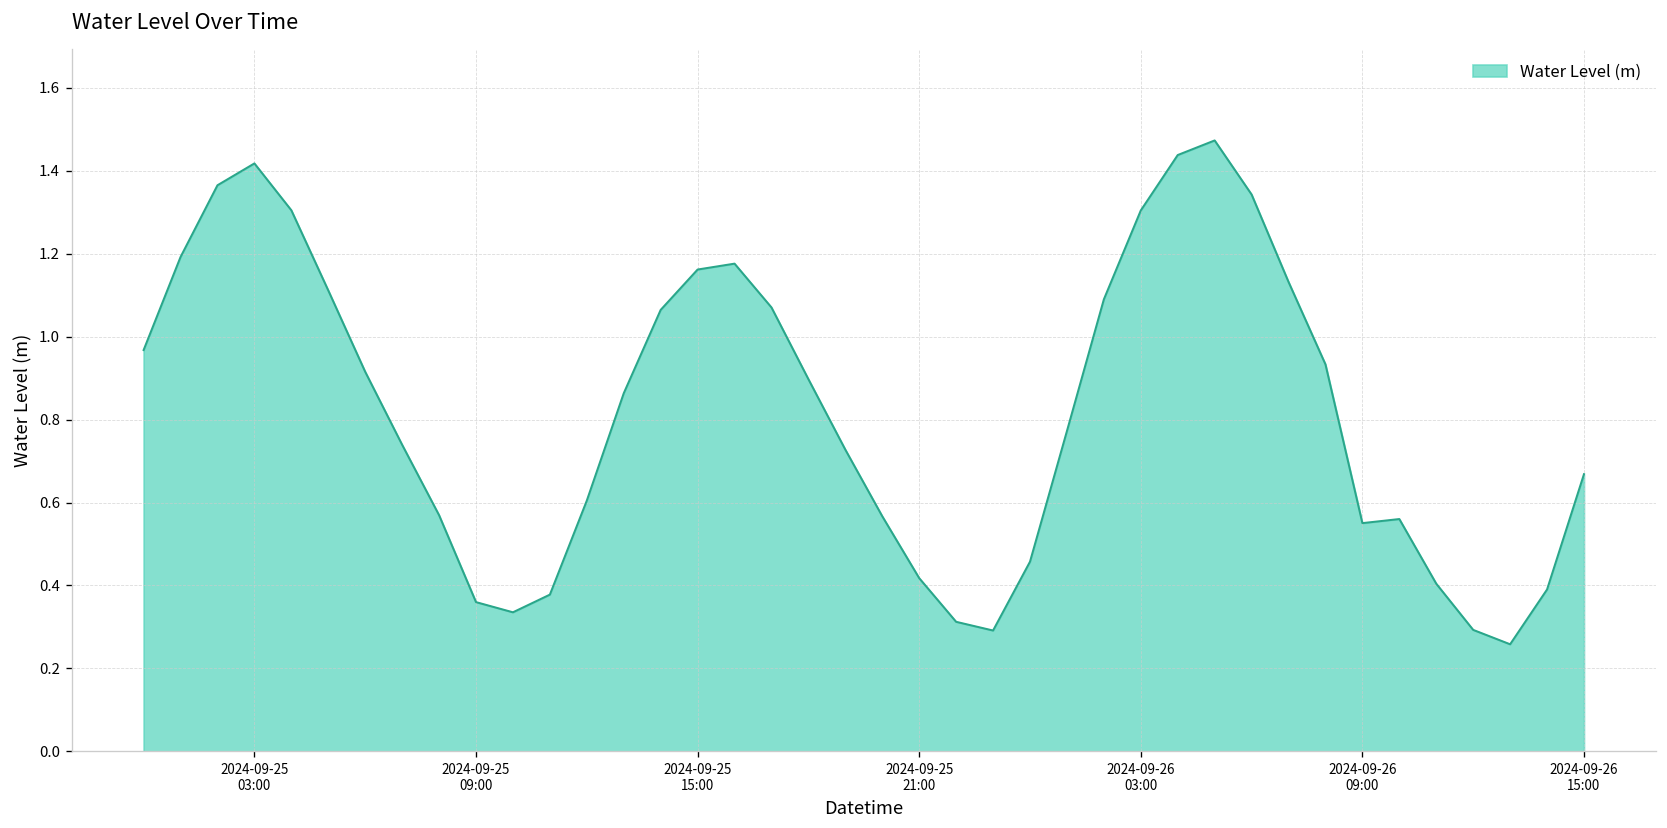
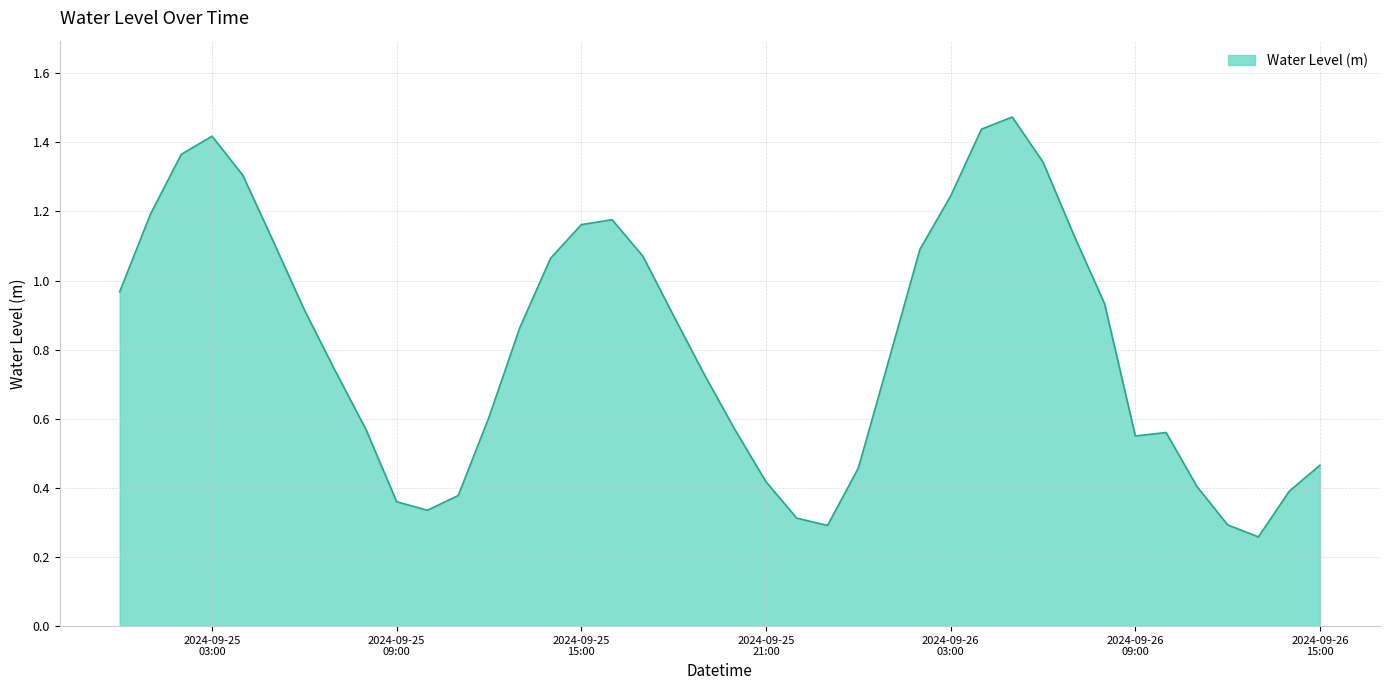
2024-09-26 03:00: 1.30 -> 1.24
2024-09-26 15:00: 0.67 -> 0.47
